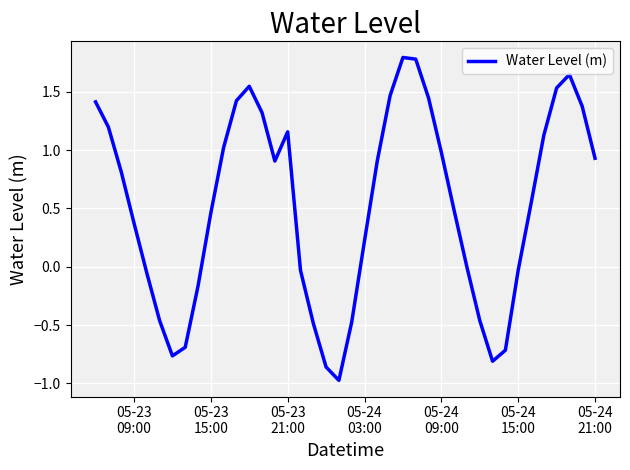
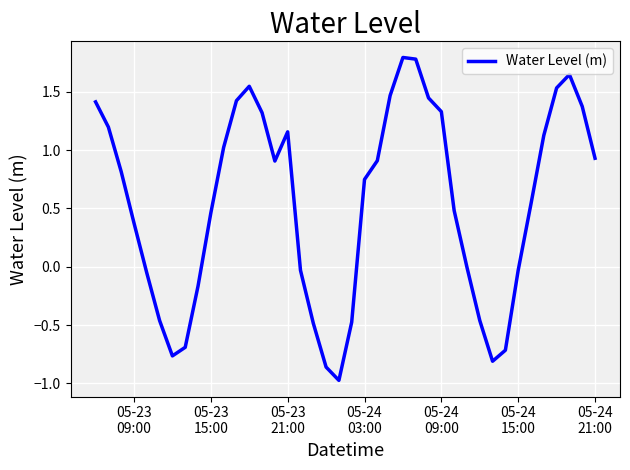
05-24 03:00: 0.22 -> 0.75
05-24 09:00: 0.98 -> 1.33
